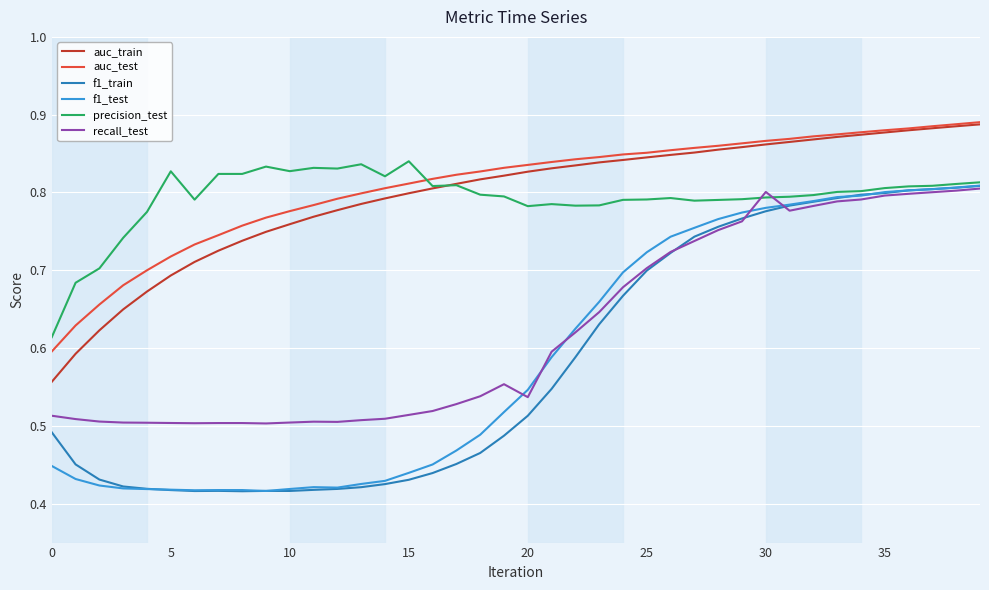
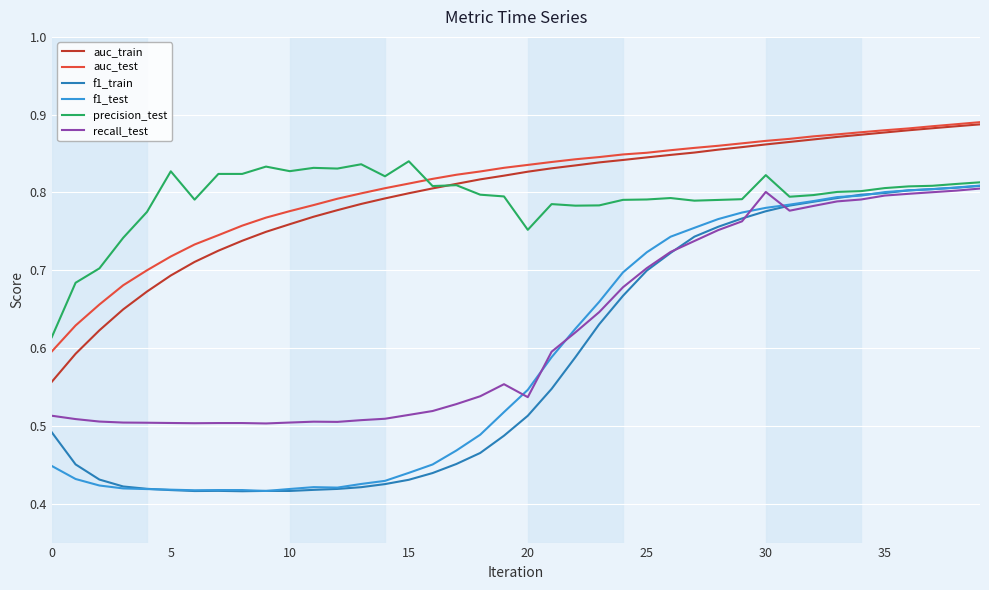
precision_test, 20: 0.78 -> 0.75
precision_test, 30: 0.79 -> 0.82
